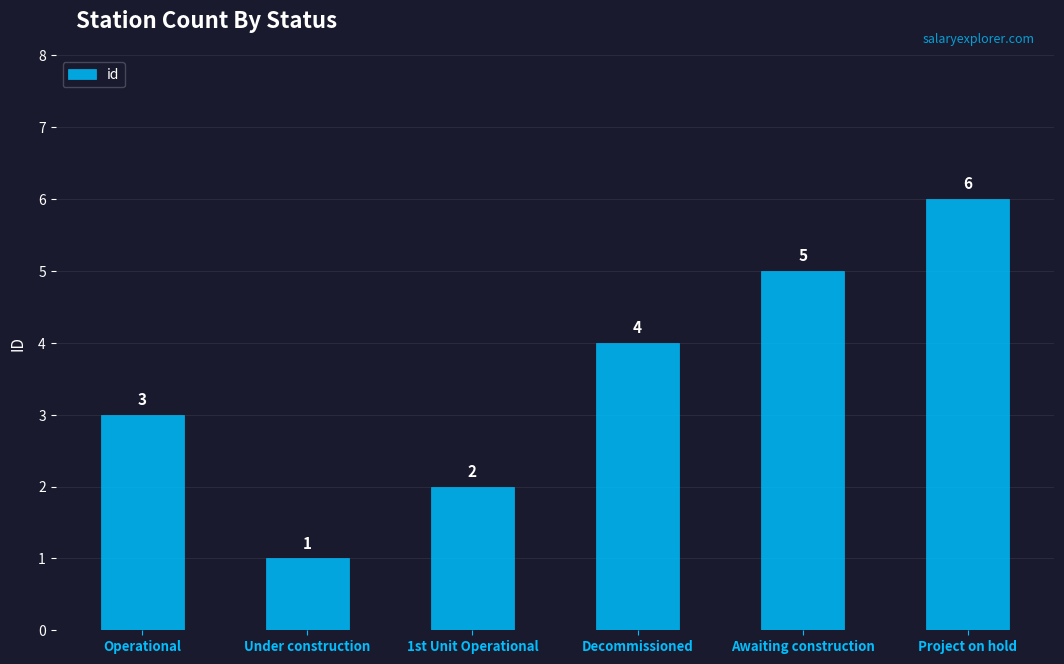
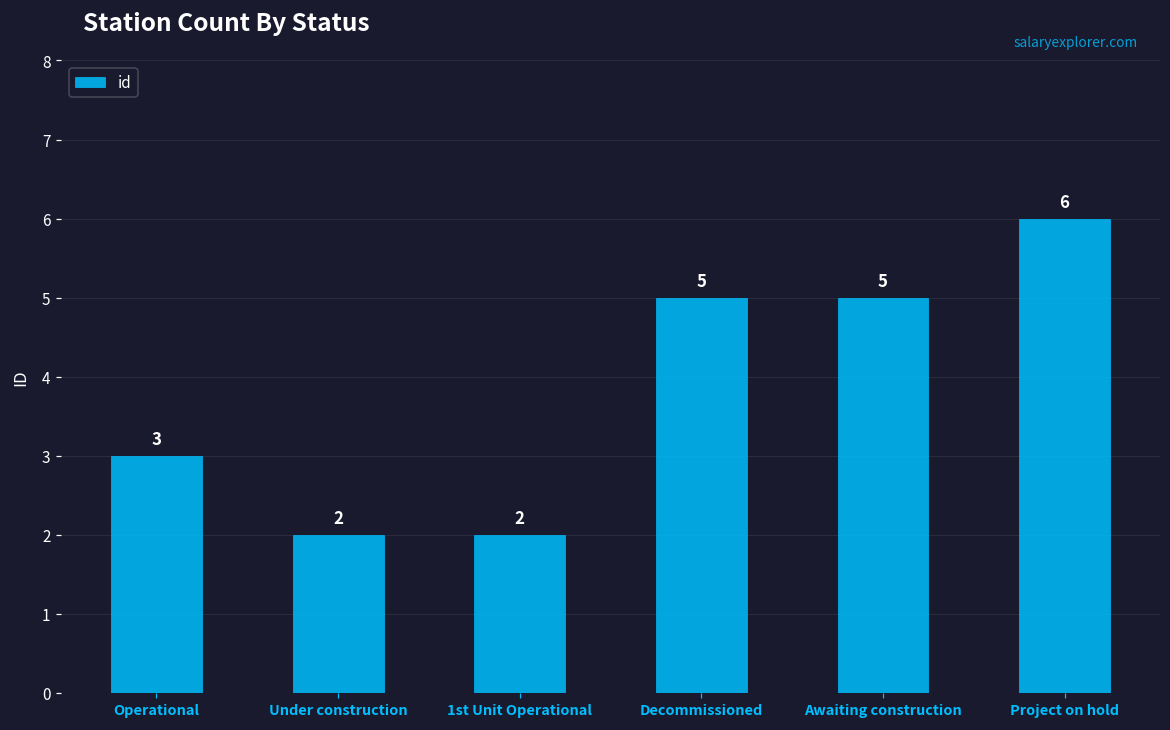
Under construction: 1 -> 2
Decommissioned: 4 -> 5
